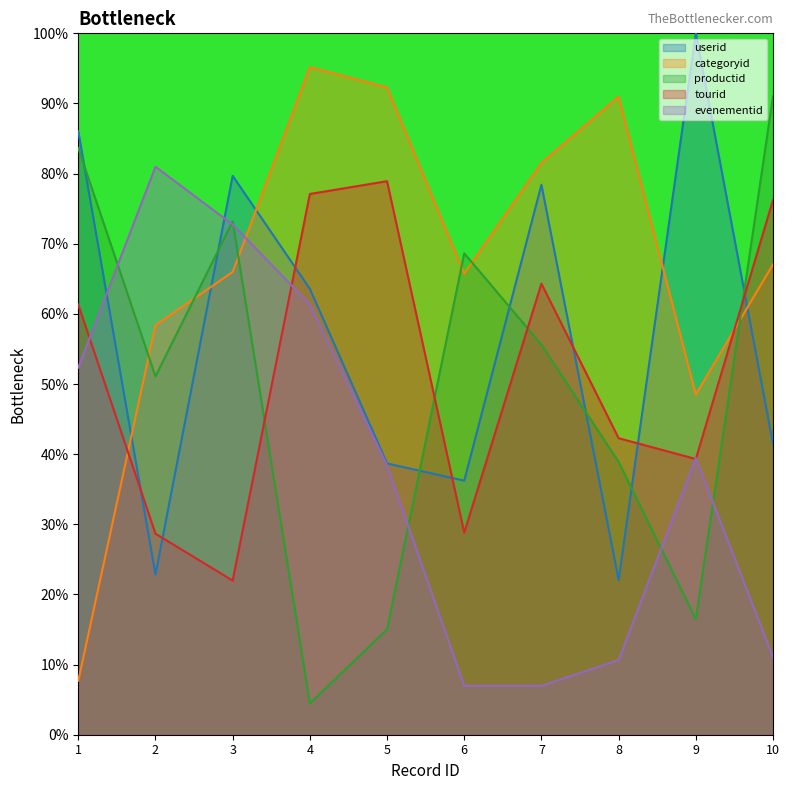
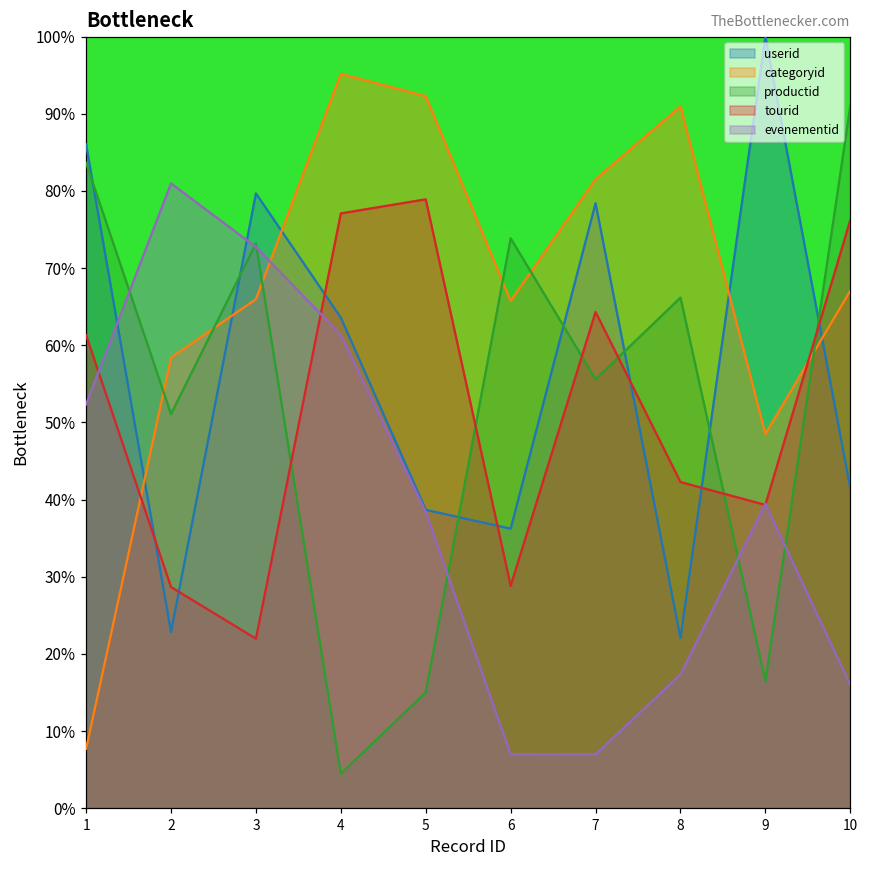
productid, 6: 69% -> 74%
productid, 8: 39% -> 66%
evenementid, 8: 11% -> 17%
evenementid, 10: 11% -> 16%
